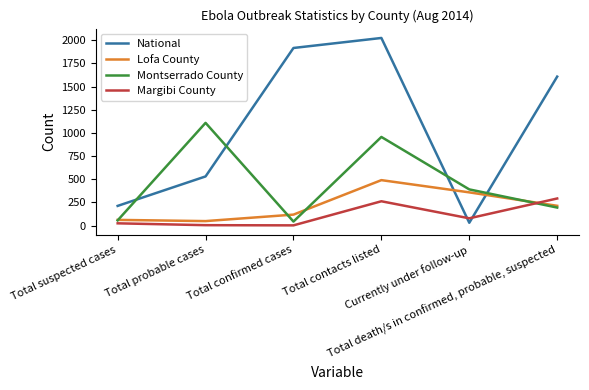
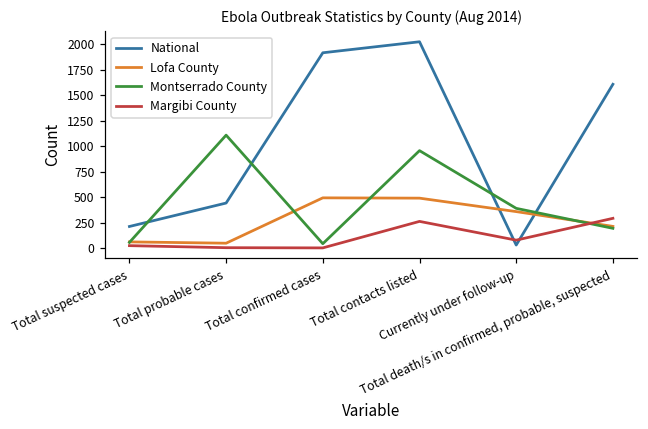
National, Total probable cases: 500 -> 400
Lofa County, Total confirmed cases: 100 -> 500
